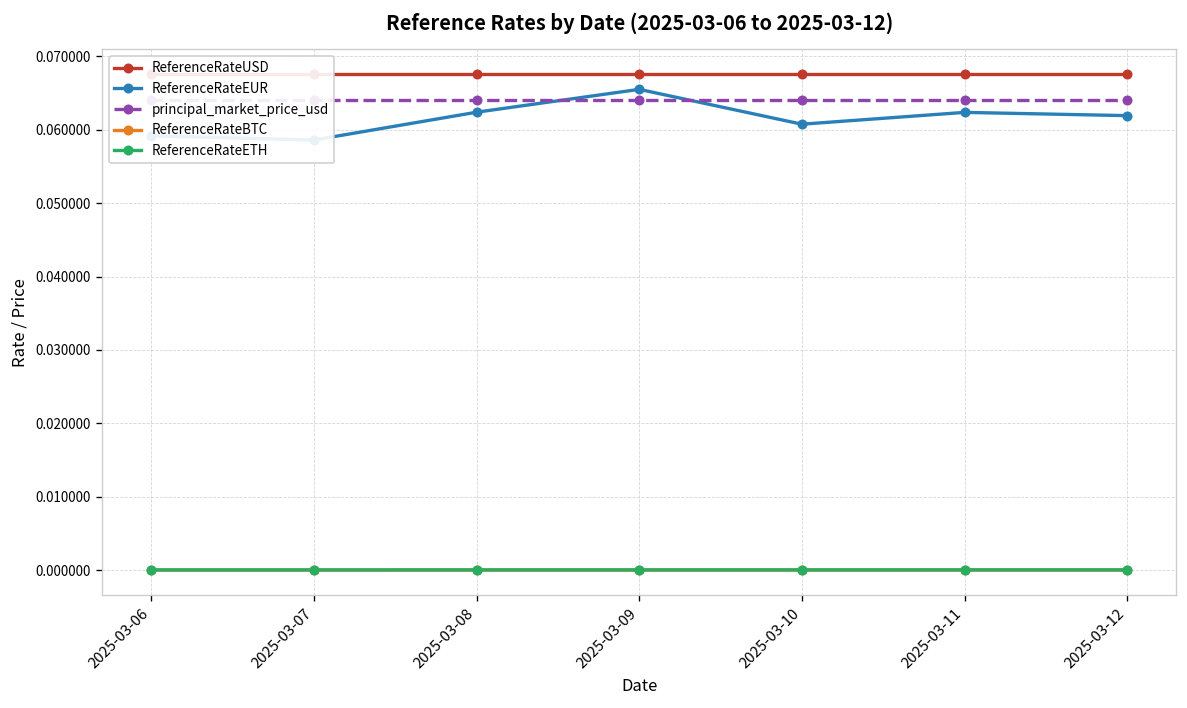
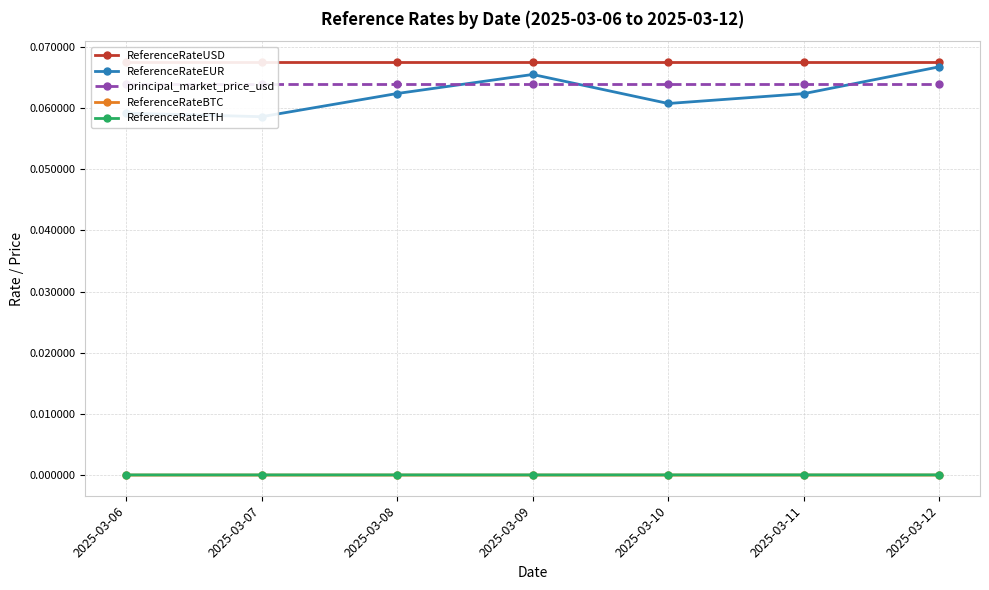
ReferenceRateEUR, 2025-03-12: 0.062 -> 0.067
